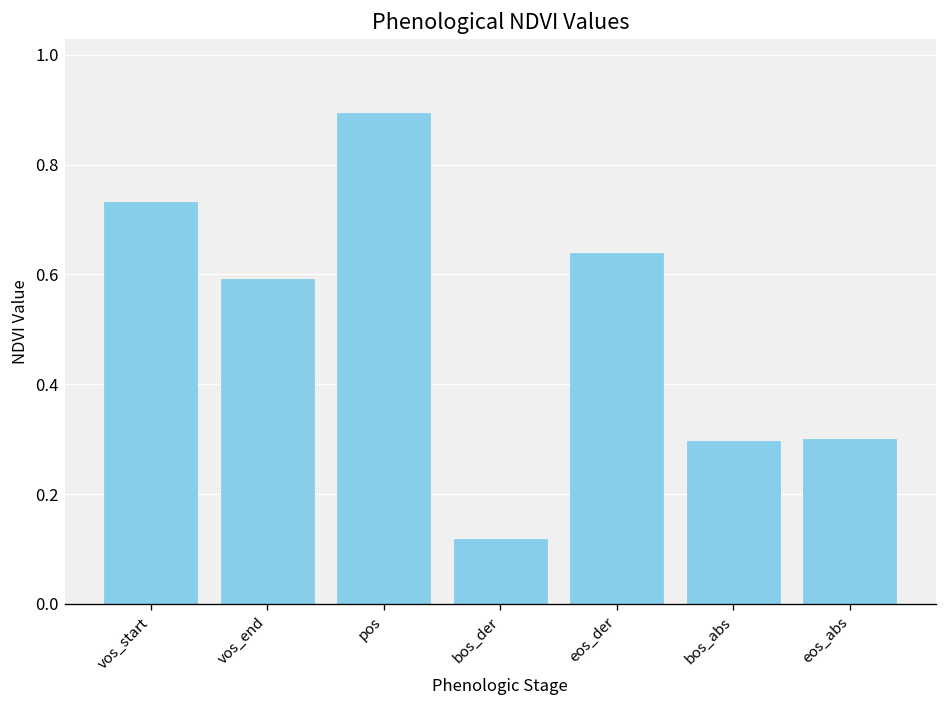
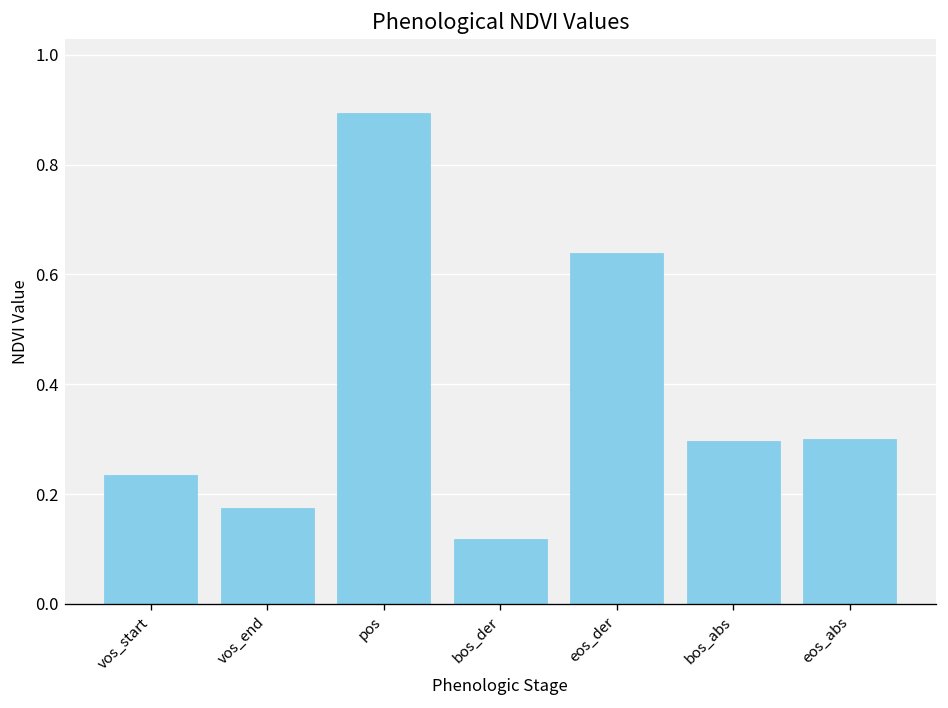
vos_start: 0.73 -> 0.23
vos_end: 0.59 -> 0.18
